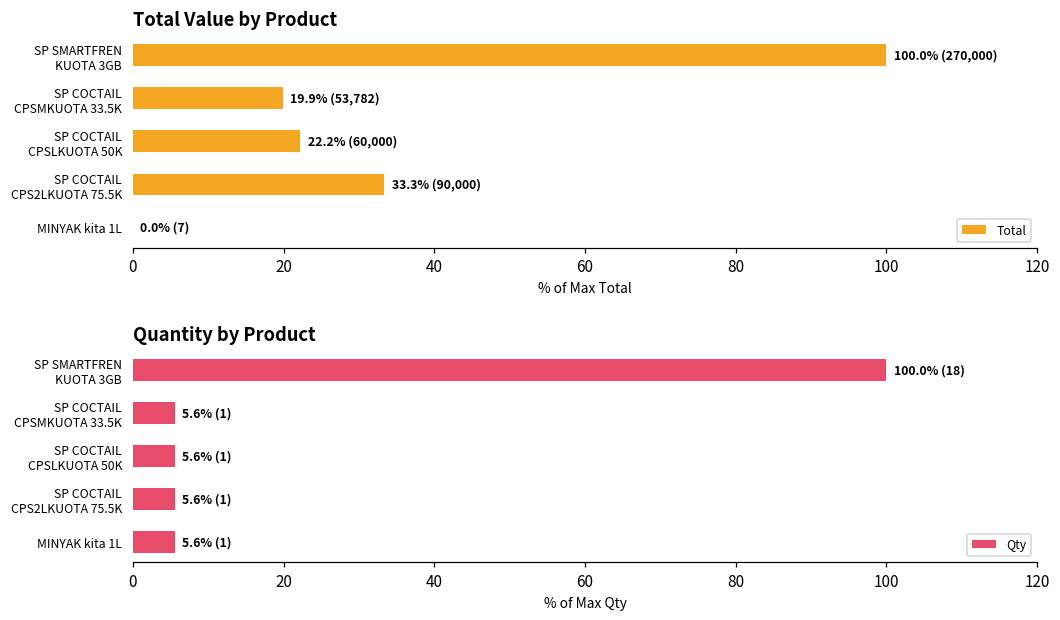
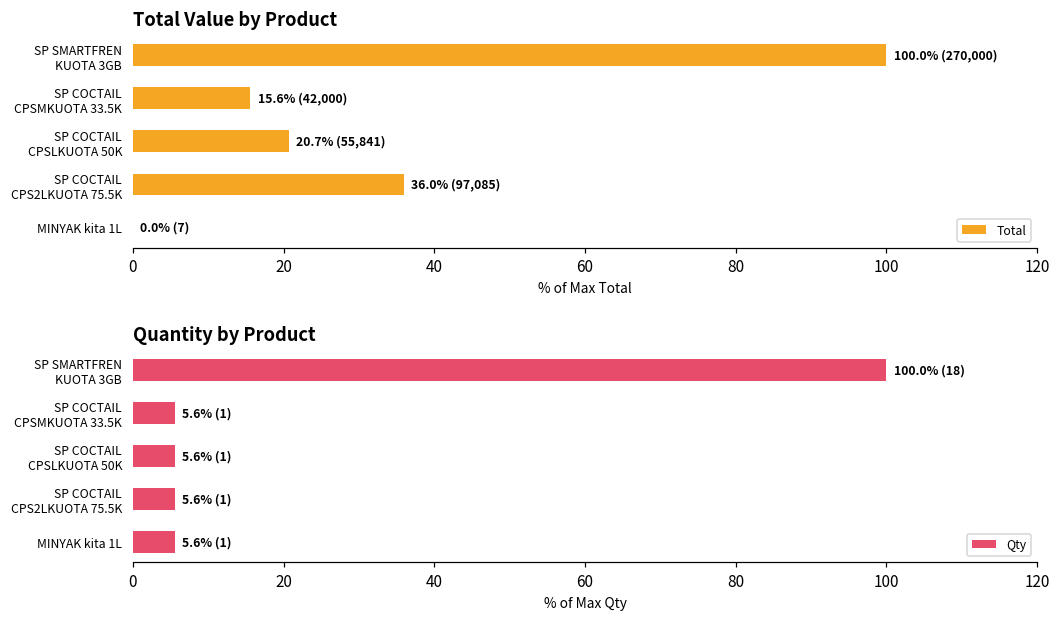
Total Value by Product, SP COCTAIL CPSMKUOTA 33.5K: 19.9% (53,782) -> 15.6% (42,000)
Total Value by Product, SP COCTAIL CPSLKUOTA 50K: 22.2% (60,000) -> 20.7% (55,841)
Total Value by Product, SP COCTAIL CPS2LKUOTA 75.5K: 33.3% (90,000) -> 36.0% (97,085)
